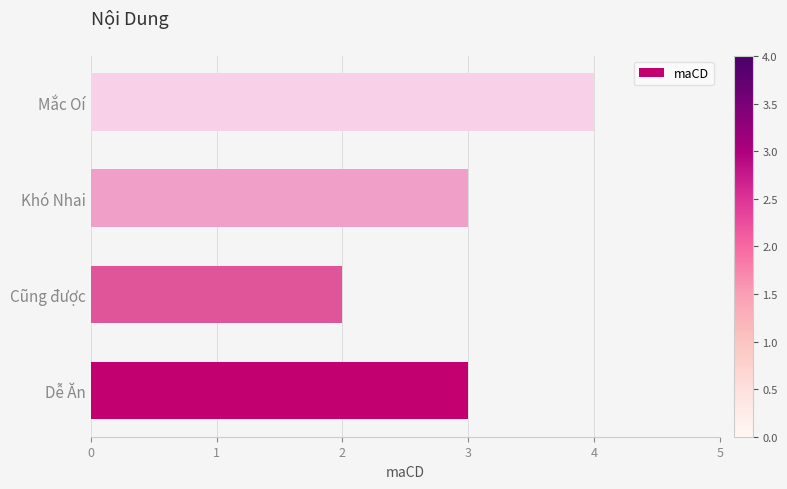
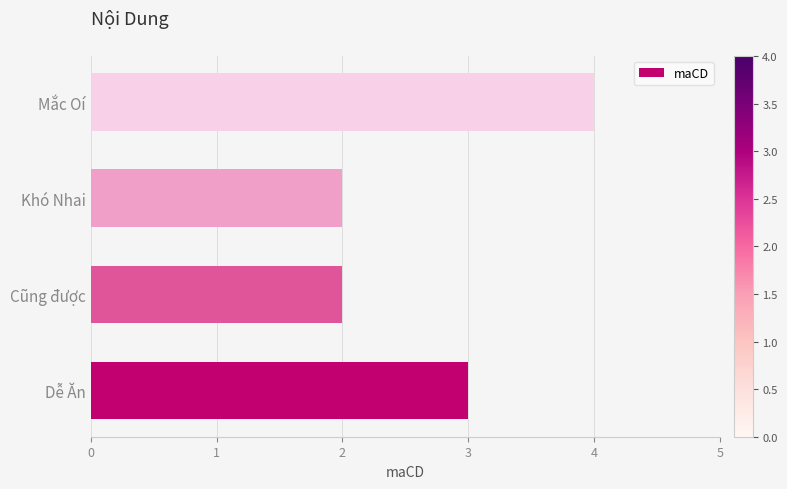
Khó Nhai: 3 -> 2
